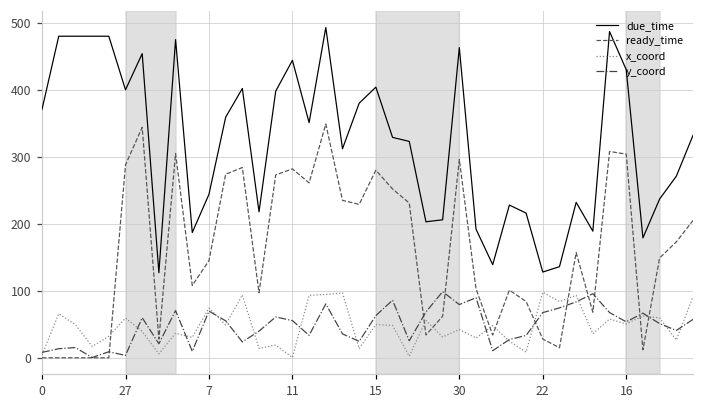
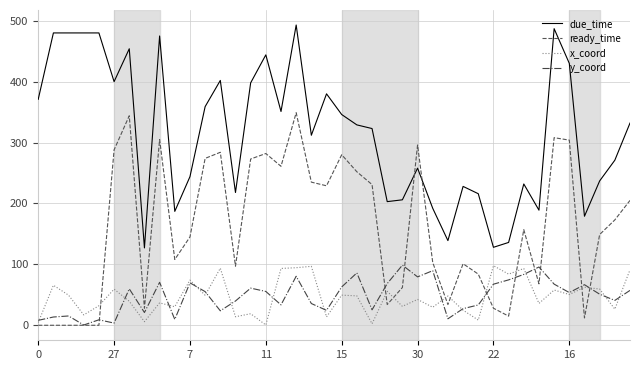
due_time, 15: 400 -> 350
due_time, 30: 460 -> 260
